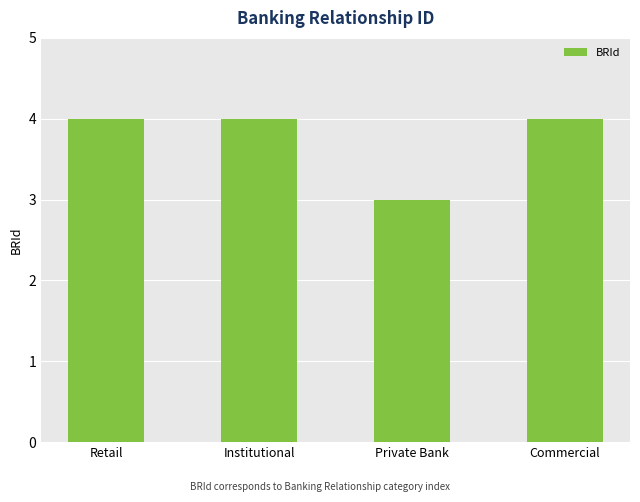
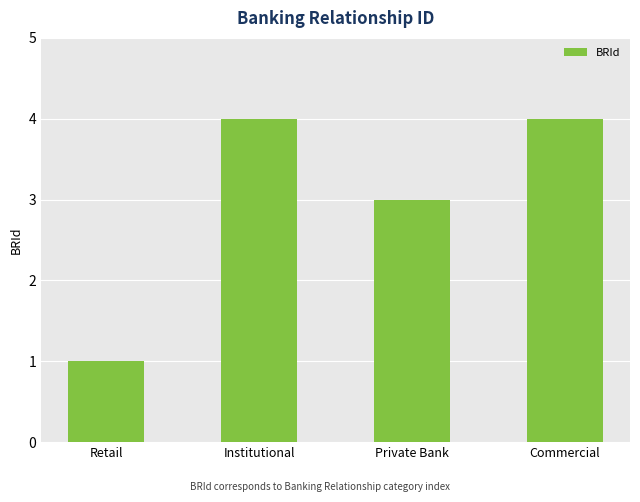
Retail: 4 -> 1
